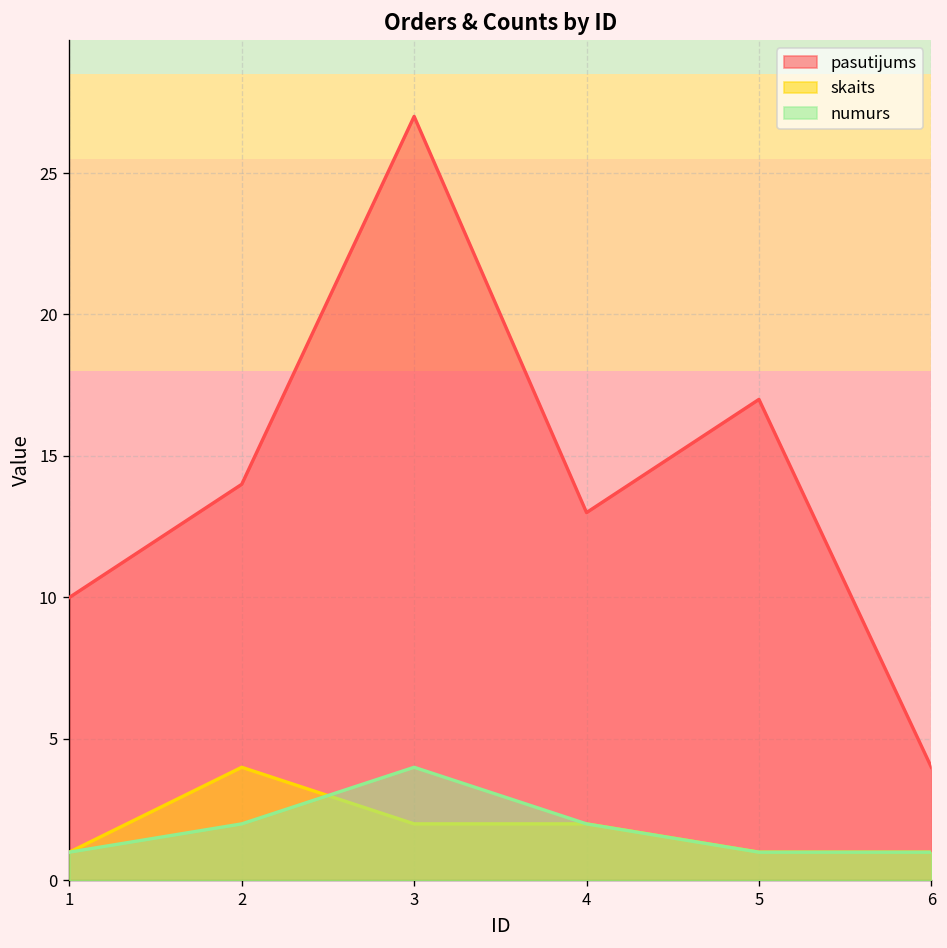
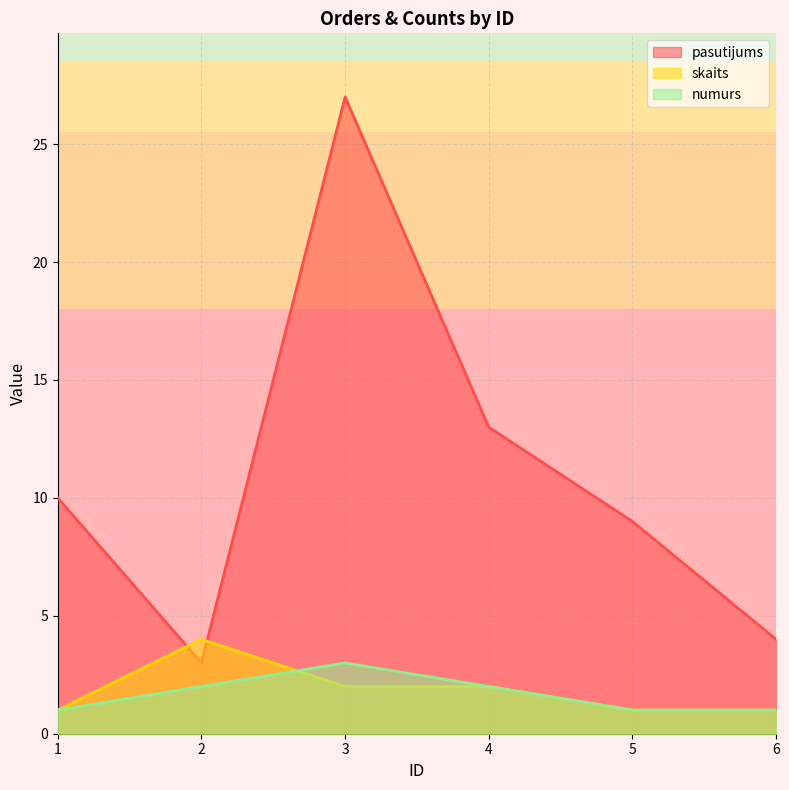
pasutijums, 2: 14 -> 3
numurs, 3: 4 -> 3
pasutijums, 5: 17 -> 9
